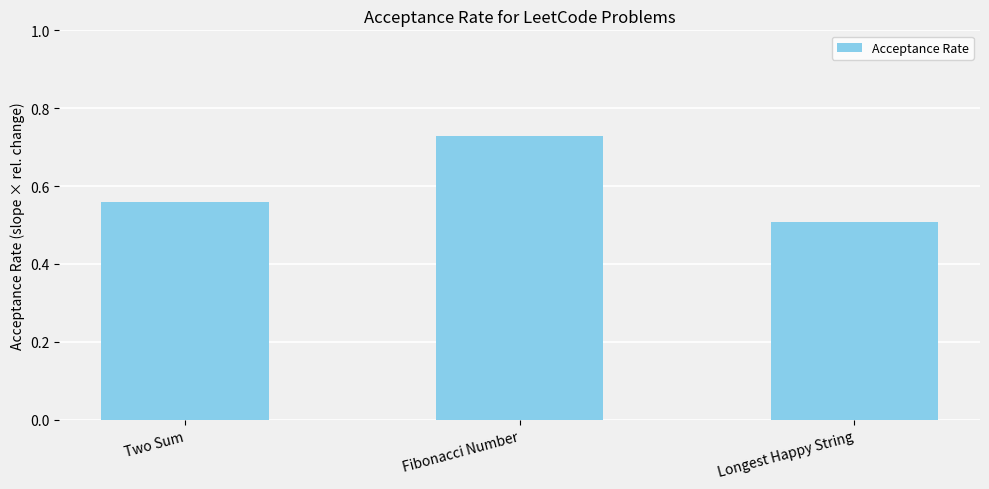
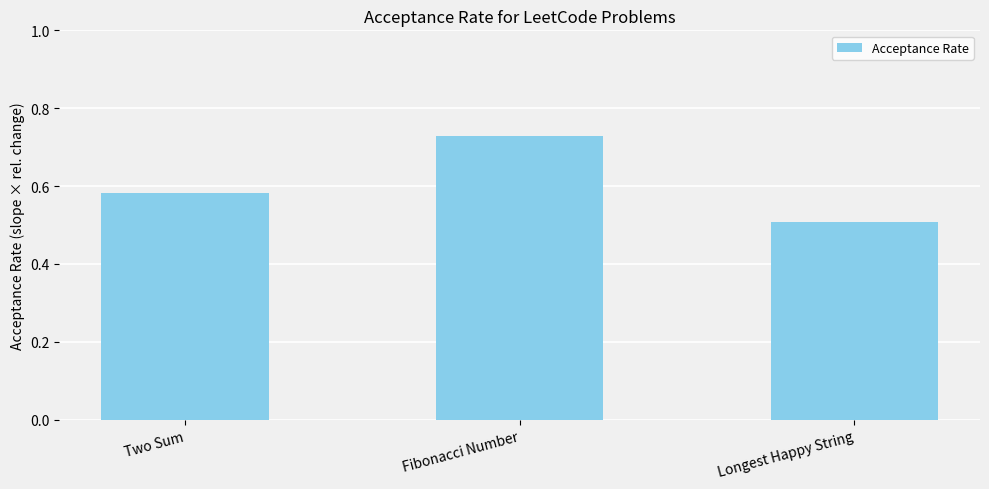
Two Sum: 0.56 -> 0.58
